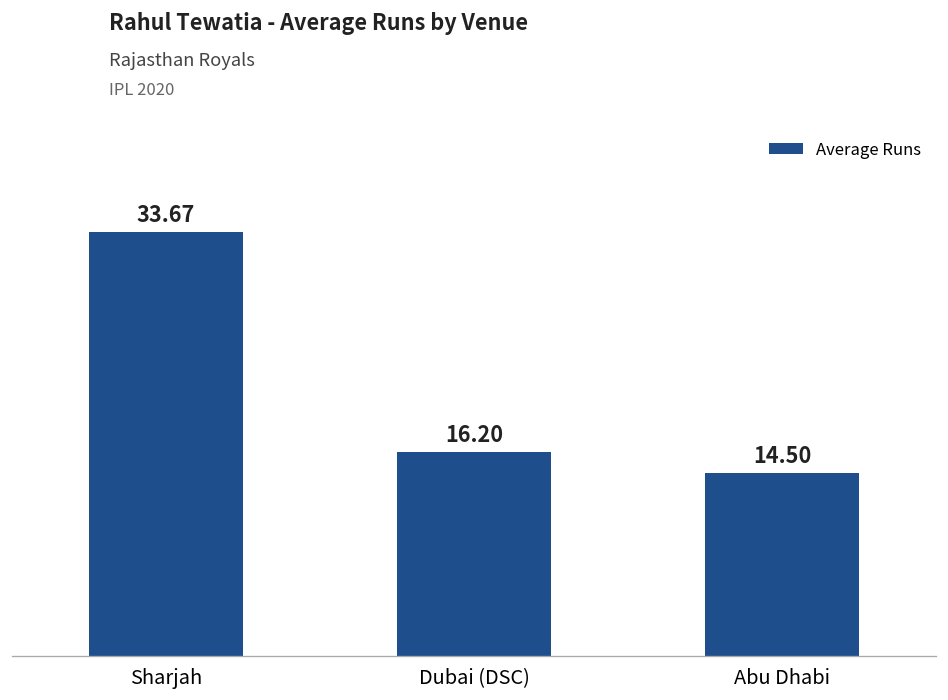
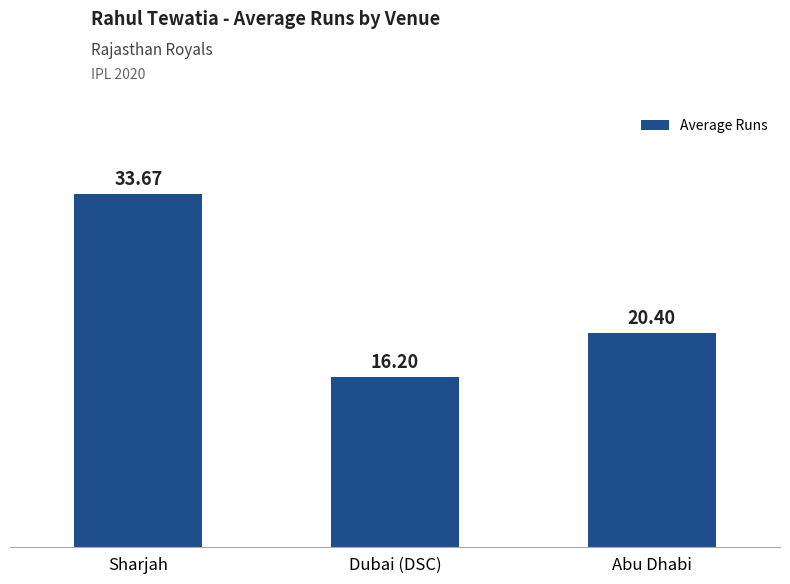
Abu Dhabi: 14.50 -> 20.40
